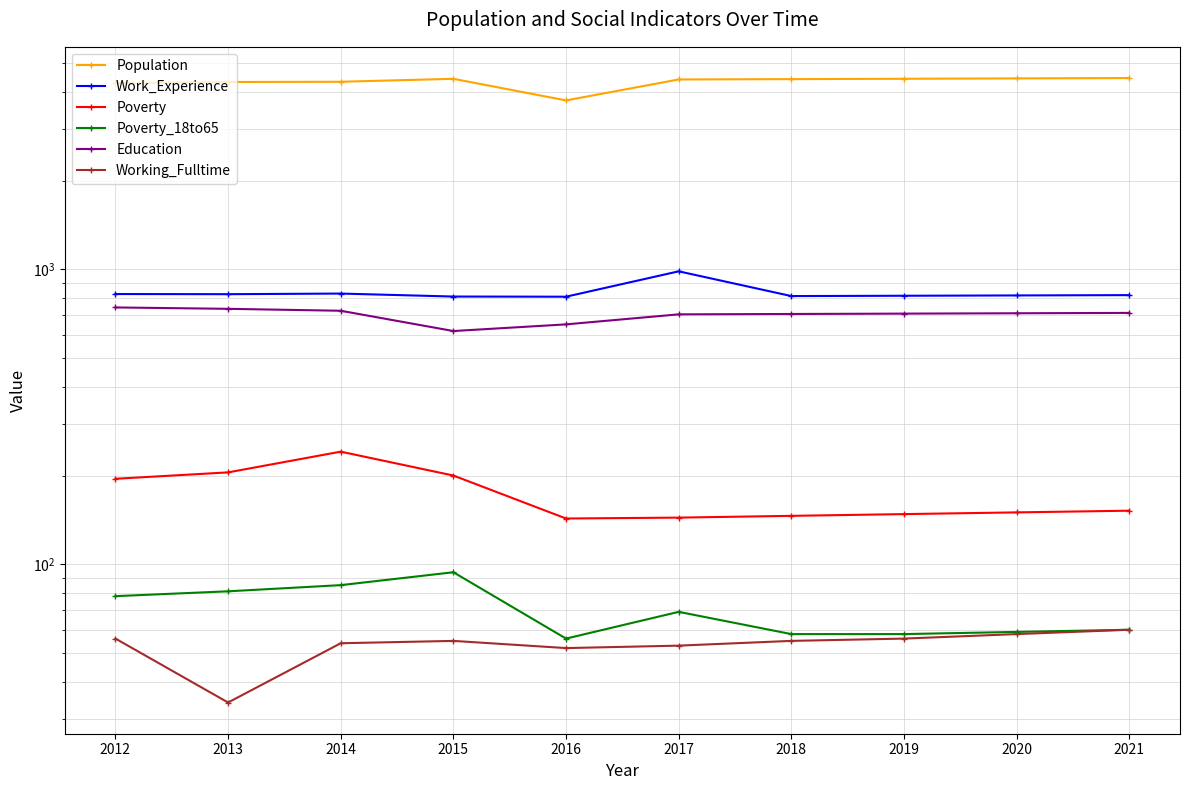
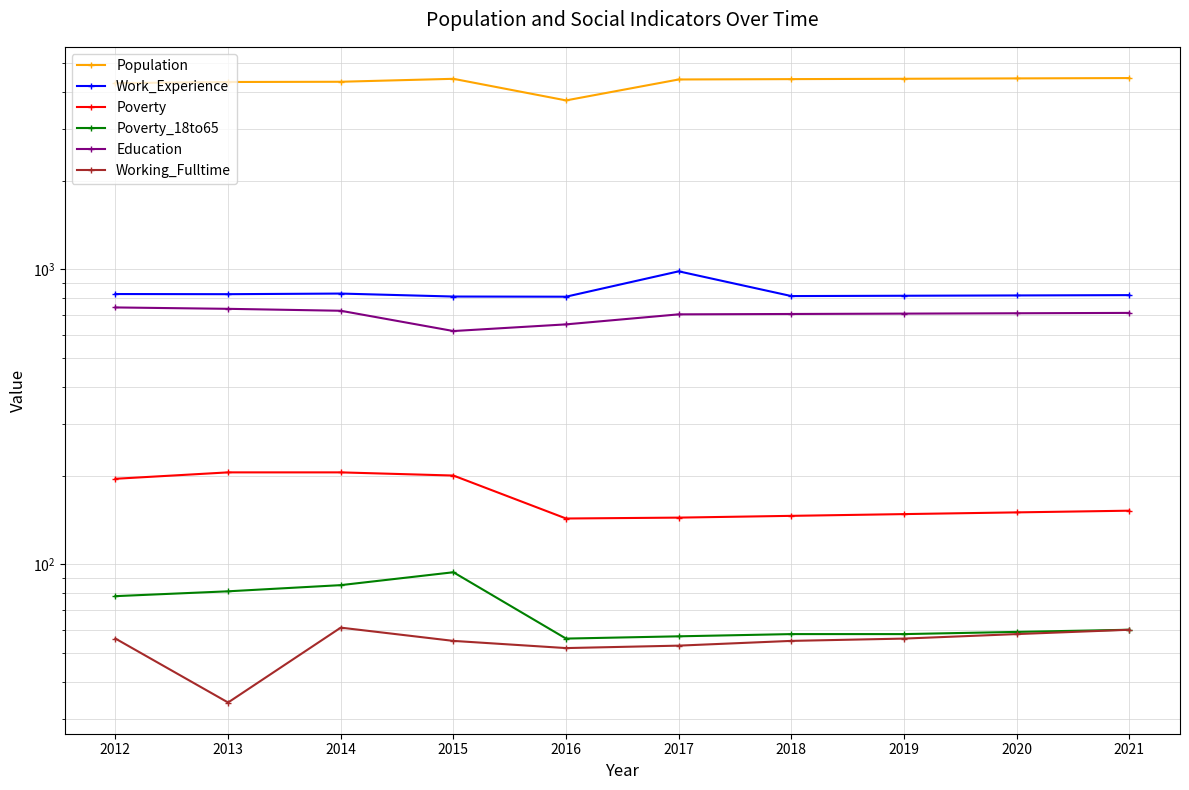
Poverty, 2014: 240 -> 210
Working_Fulltime, 2014: 54 -> 61
Poverty_18to65, 2017: 69 -> 57
